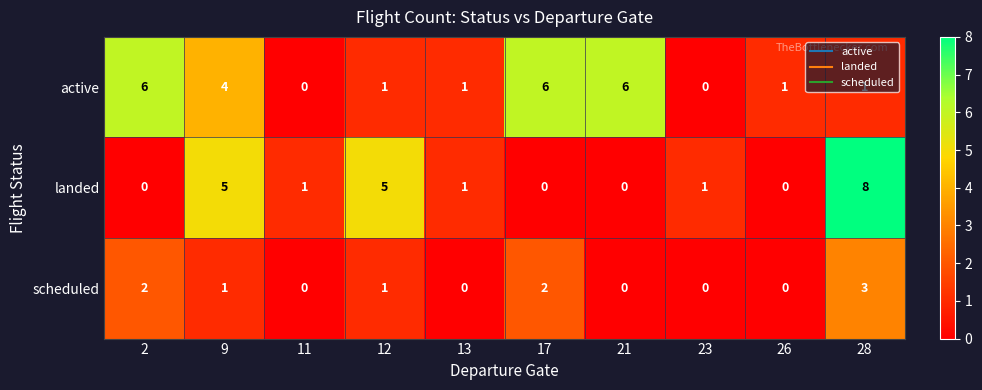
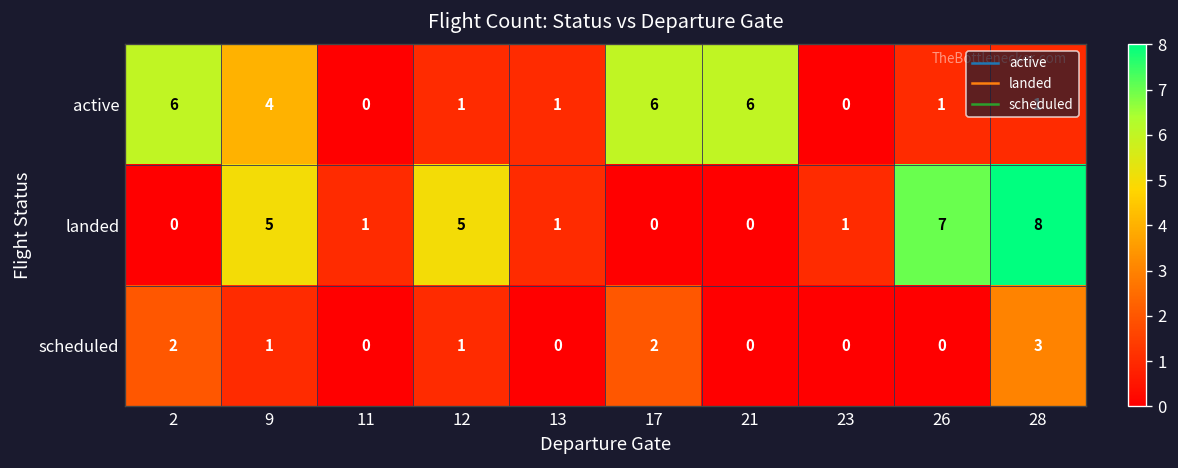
landed, 26: 0 -> 7
